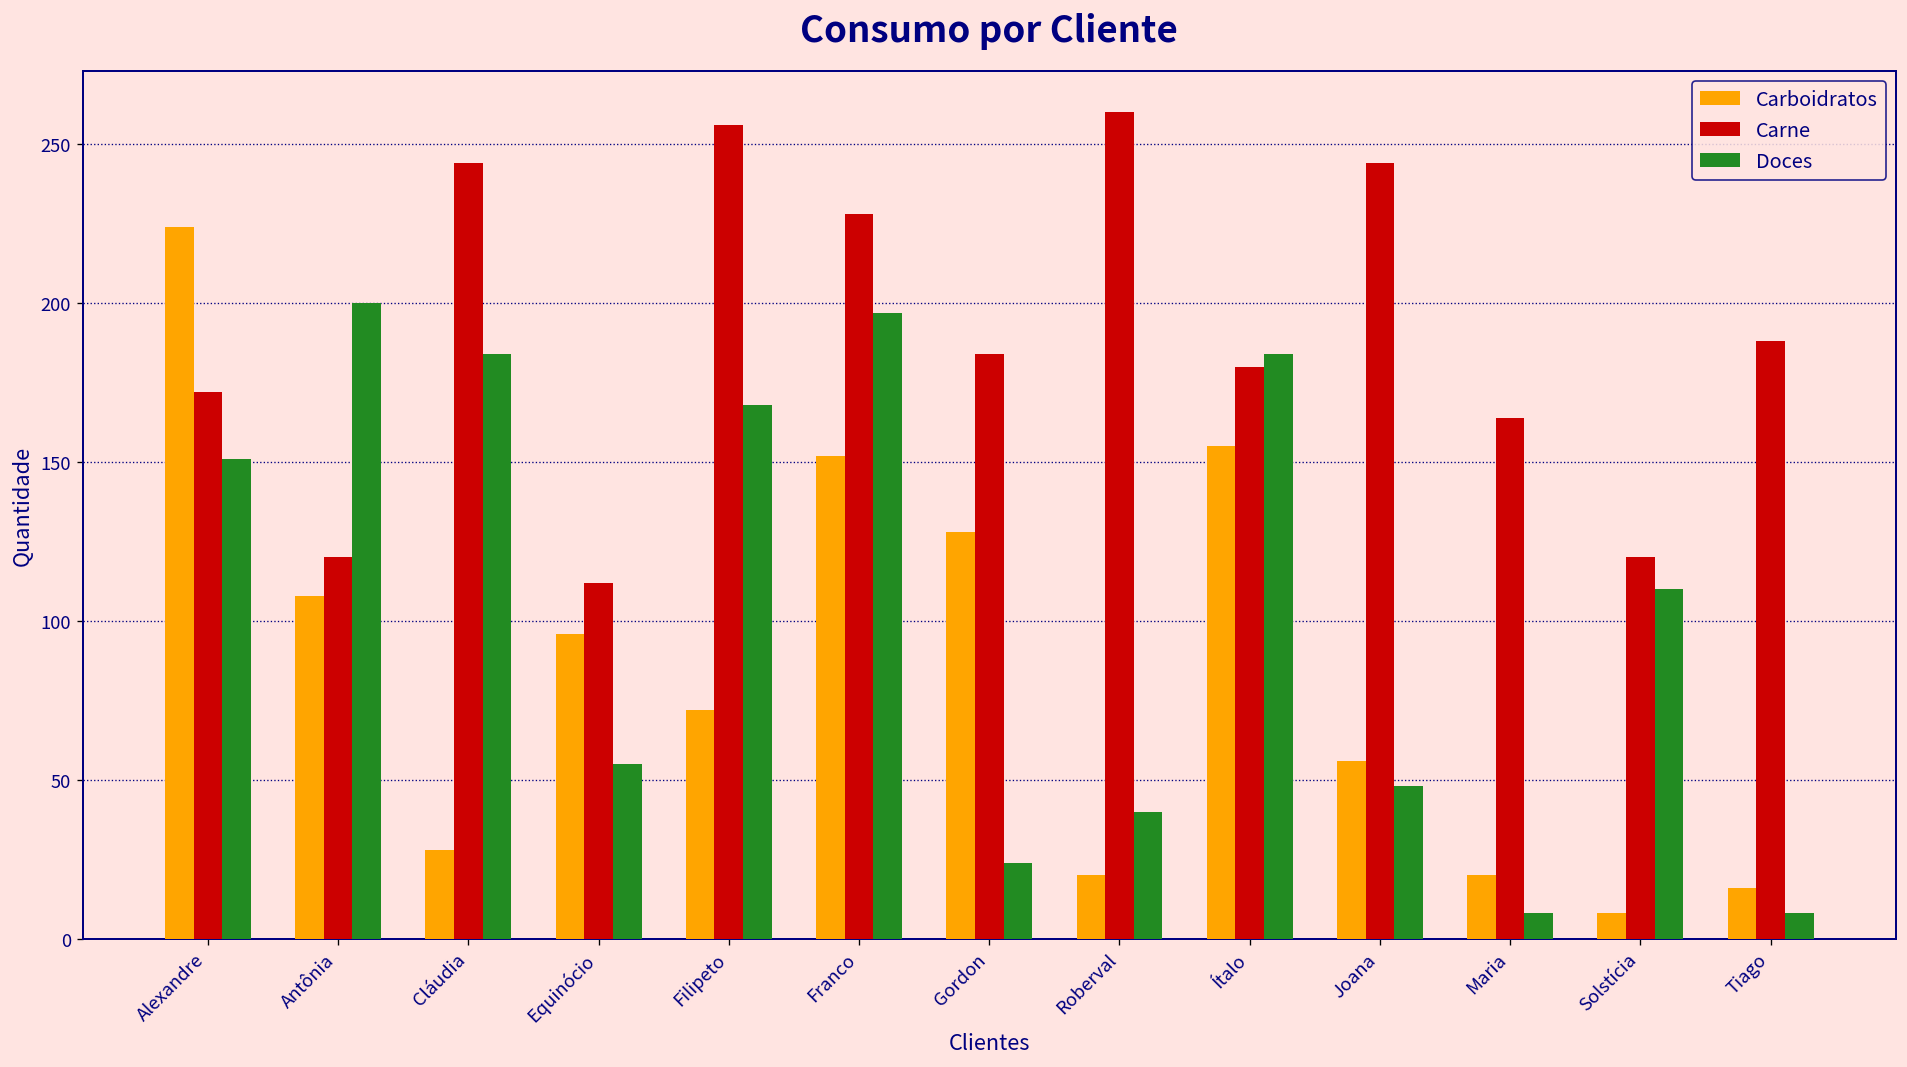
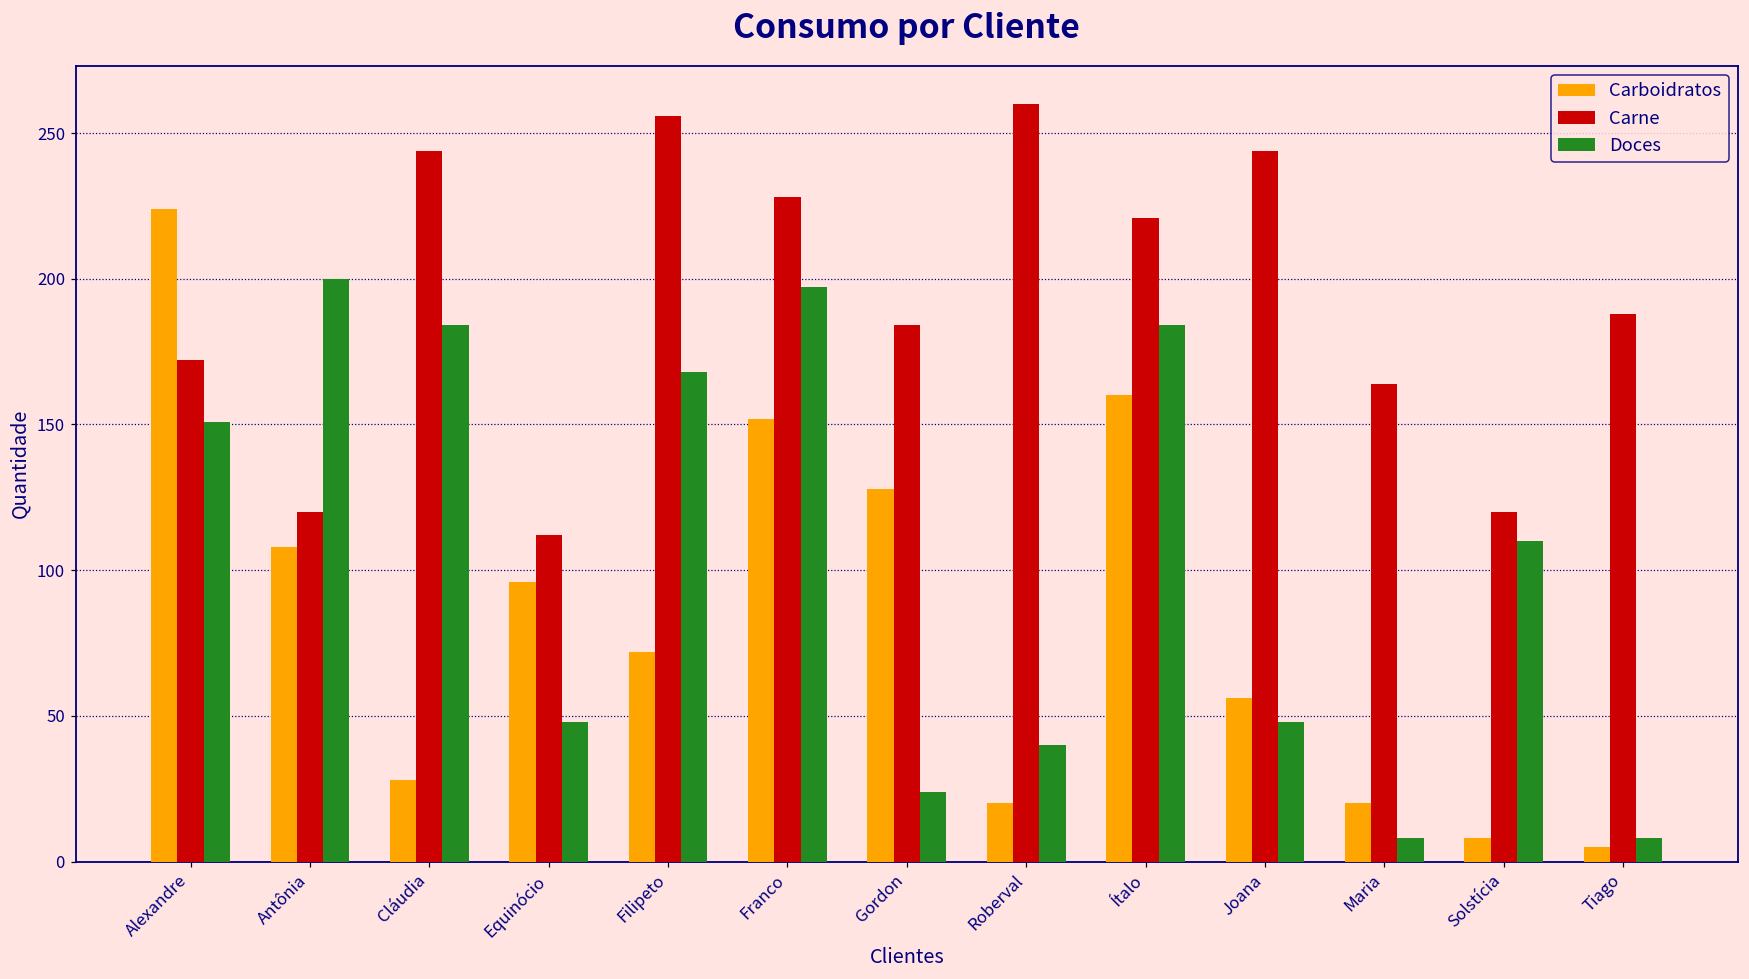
Doces, Equinócio: 55 -> 48
Carboidratos, Ítalo: 155 -> 160
Carne, Ítalo: 180 -> 221
Carboidratos, Tiago: 16 -> 5
